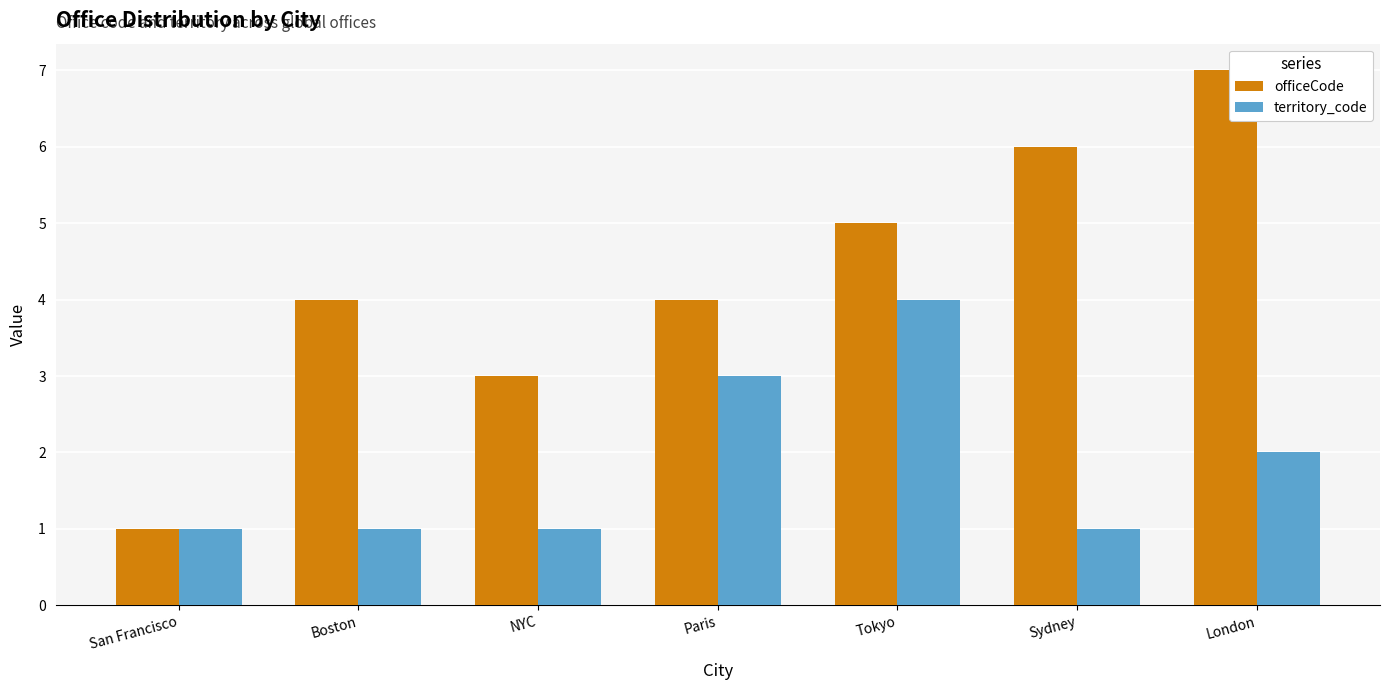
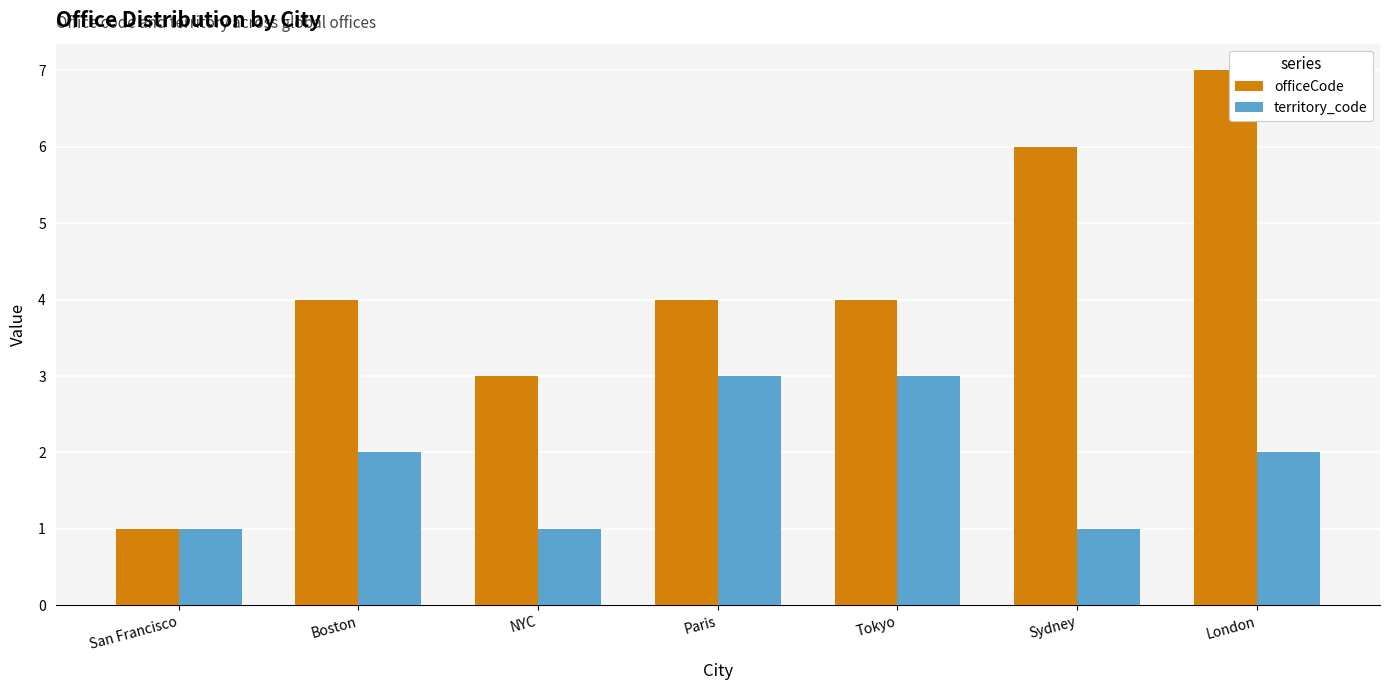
territory_code, Boston: 1 -> 2
officeCode, Tokyo: 5 -> 4
territory_code, Tokyo: 4 -> 3
